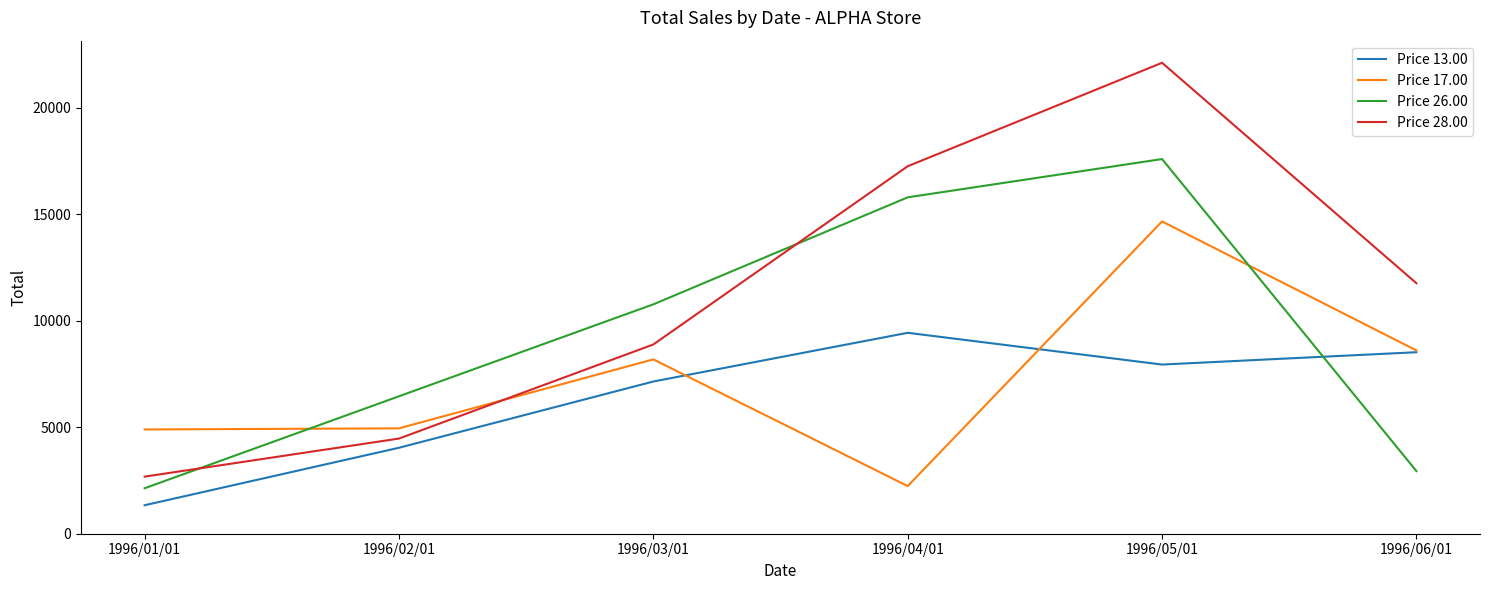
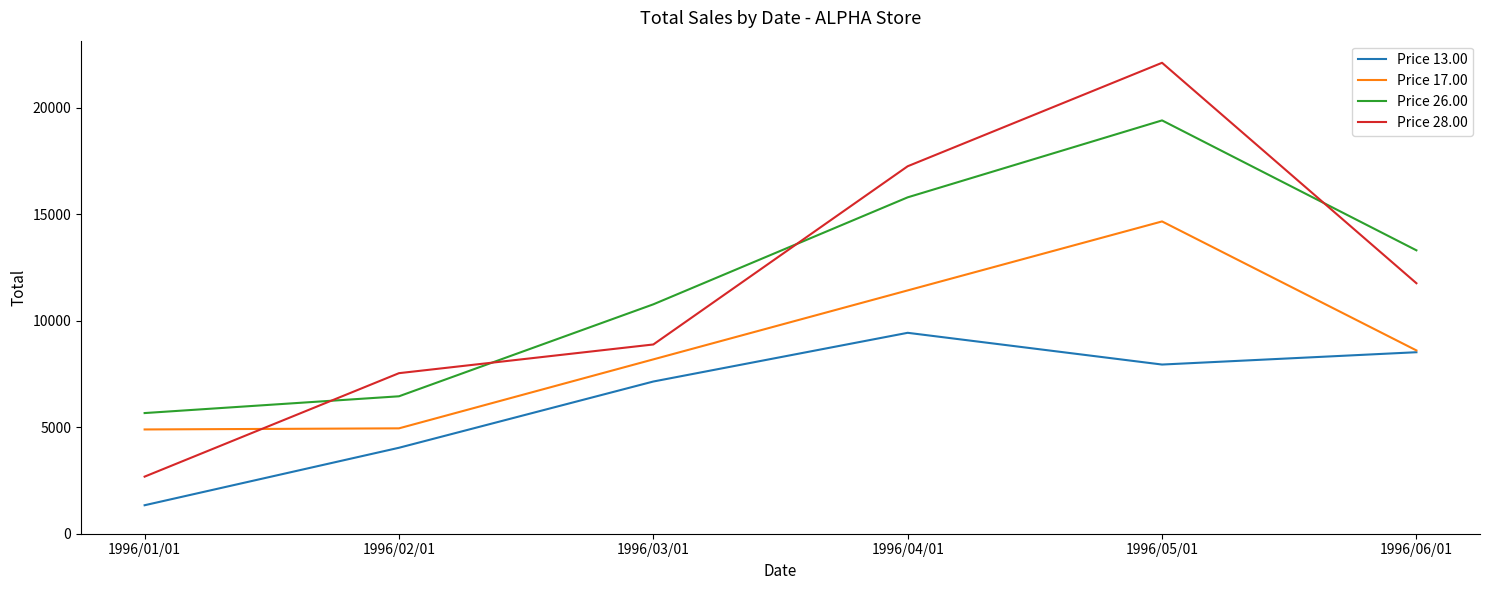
Price 26.00, 1996/01/01: 2100 -> 5700
Price 28.00, 1996/02/01: 4500 -> 7500
Price 17.00, 1996/04/01: 2200 -> 11400
Price 26.00, 1996/05/01: 17600 -> 19400
Price 26.00, 1996/06/01: 2900 -> 13300
